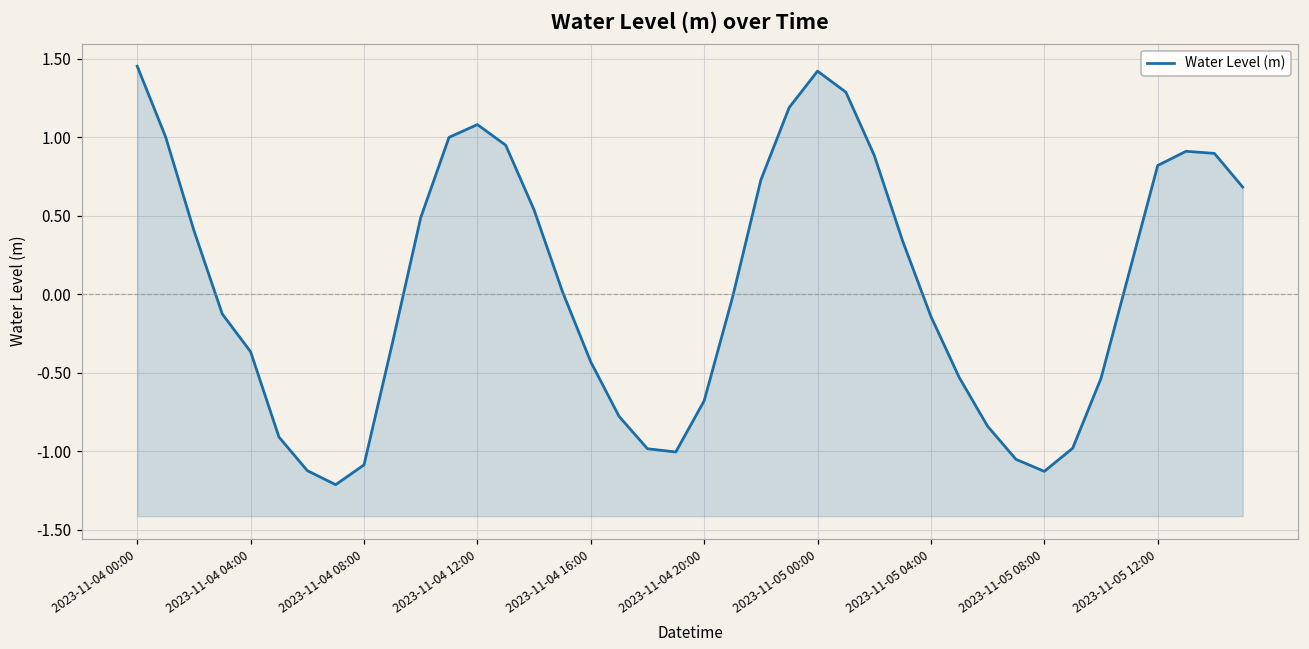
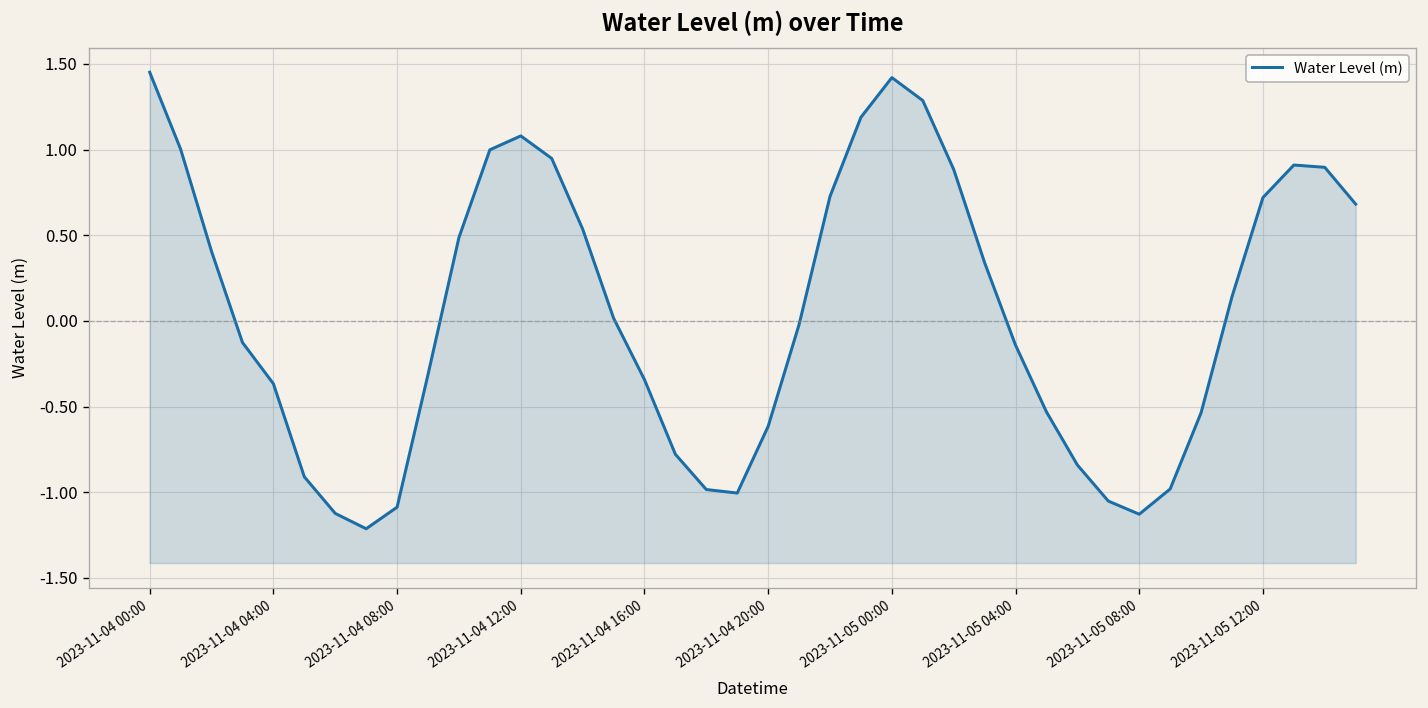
2023-11-04 16:00: -0.43 -> -0.34
2023-11-04 20:00: -0.68 -> -0.61
2023-11-05 12:00: 0.82 -> 0.72
